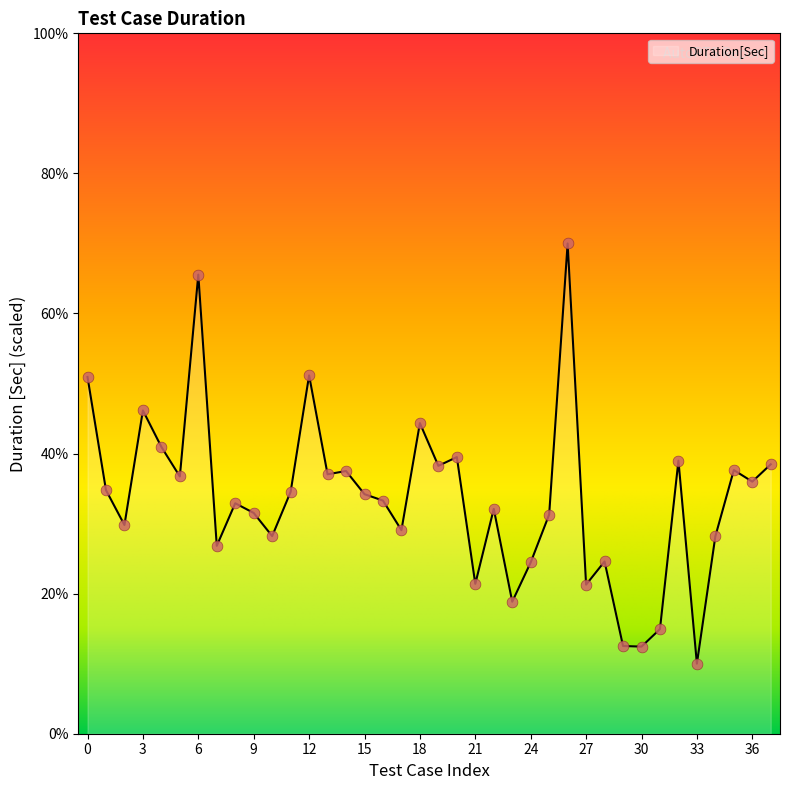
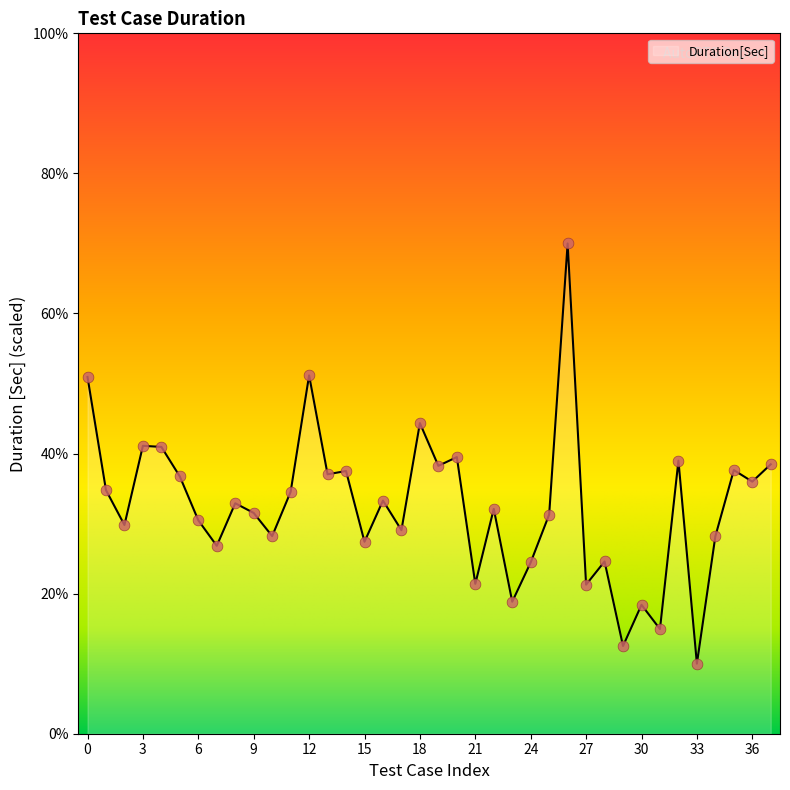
3: 46% -> 41%
6: 66% -> 30%
15: 34% -> 27%
30: 12% -> 18%
